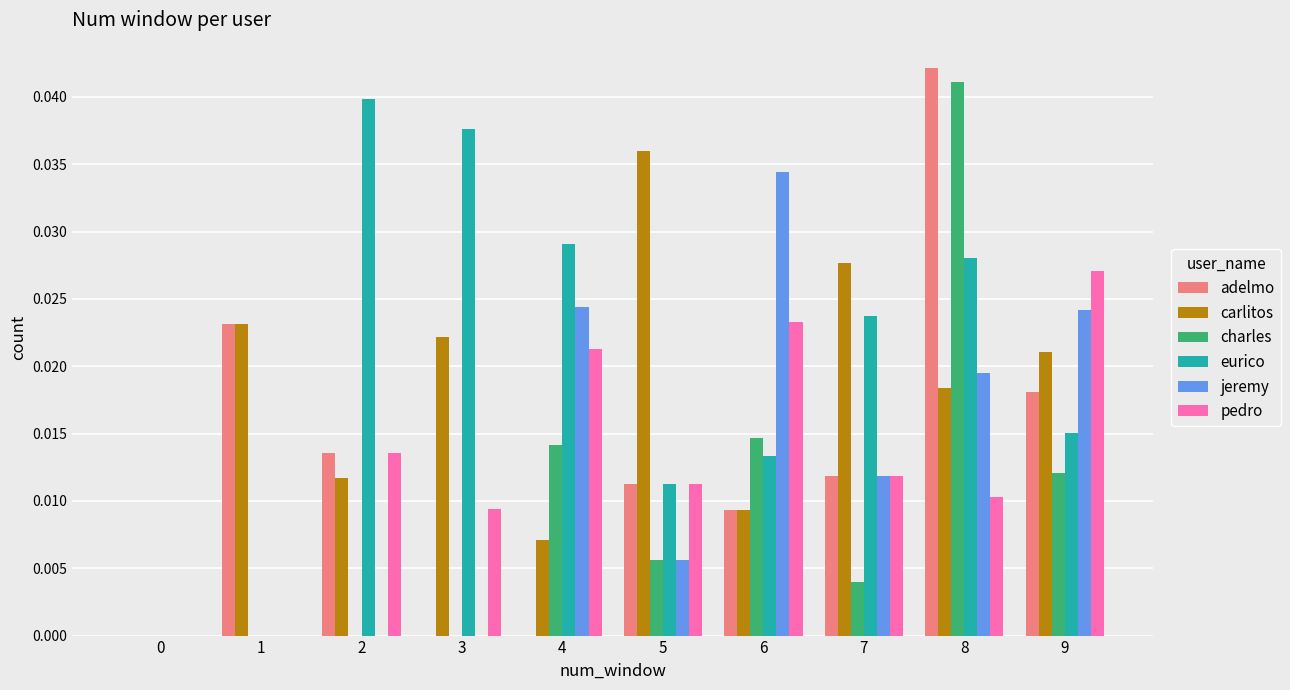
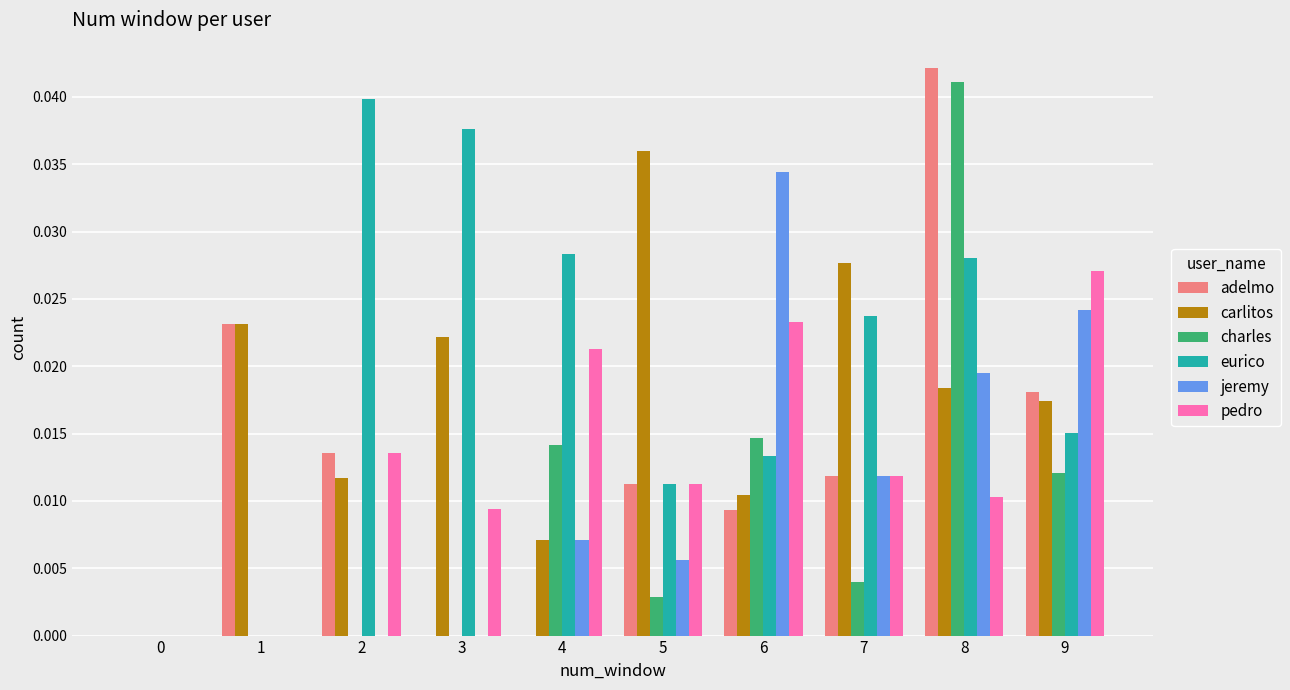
eurico, 4: 0.0291 -> 0.0283
jeremy, 4: 0.0244 -> 0.0071
charles, 5: 0.0056 -> 0.0029
carlitos, 6: 0.0093 -> 0.0105
carlitos, 9: 0.0211 -> 0.0174
